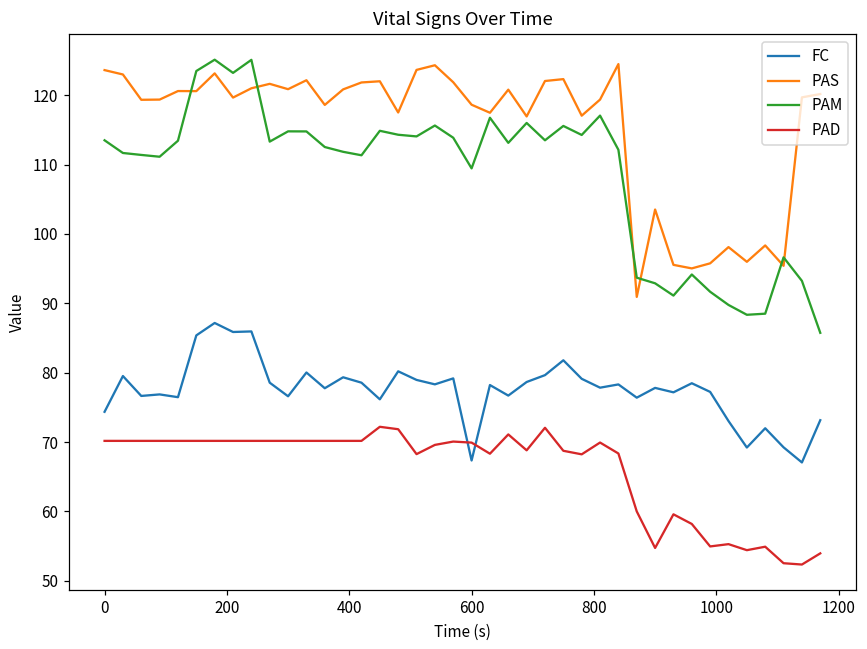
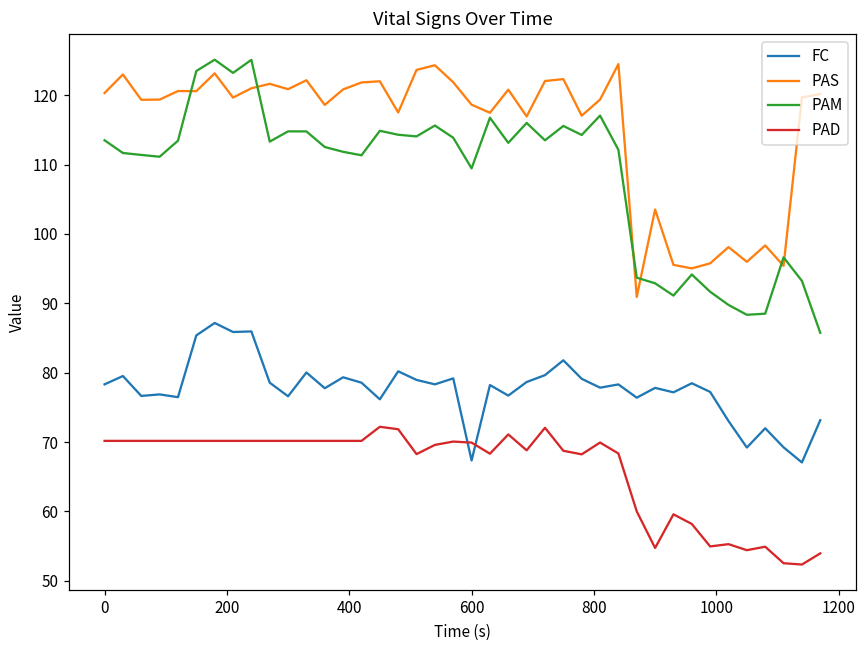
FC, 0: 74 -> 78
PAS, 0: 124 -> 120
